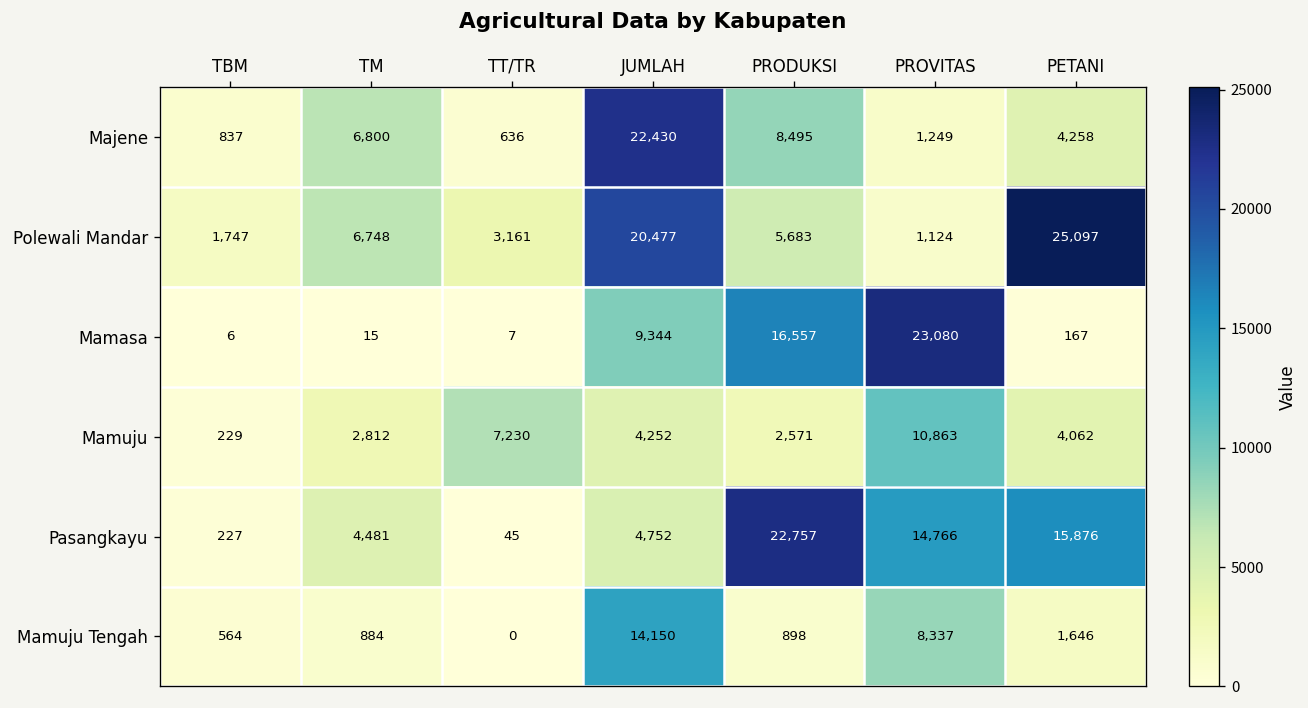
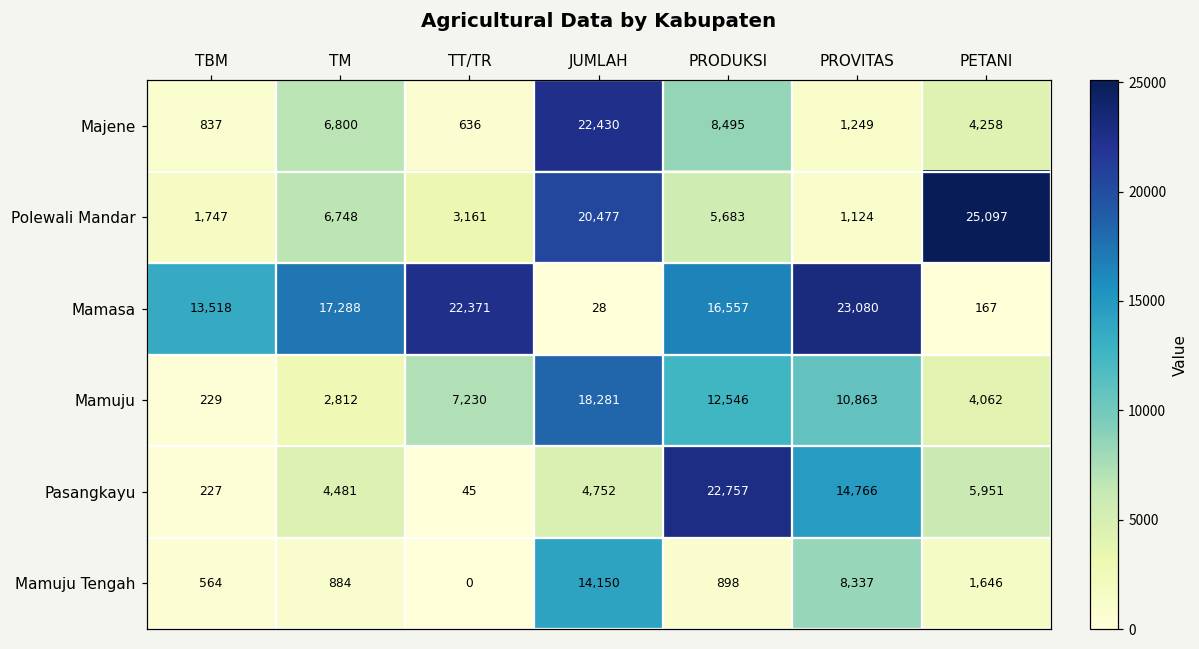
Mamasa, TBM: 6 -> 13,518
Mamasa, TM: 15 -> 17,288
Mamasa, TT/TR: 7 -> 22,371
Mamasa, JUMLAH: 9,344 -> 28
Mamuju, JUMLAH: 4,252 -> 18,281
Mamuju, PRODUKSI: 2,571 -> 12,546
Pasangkayu, PETANI: 15,876 -> 5,951
